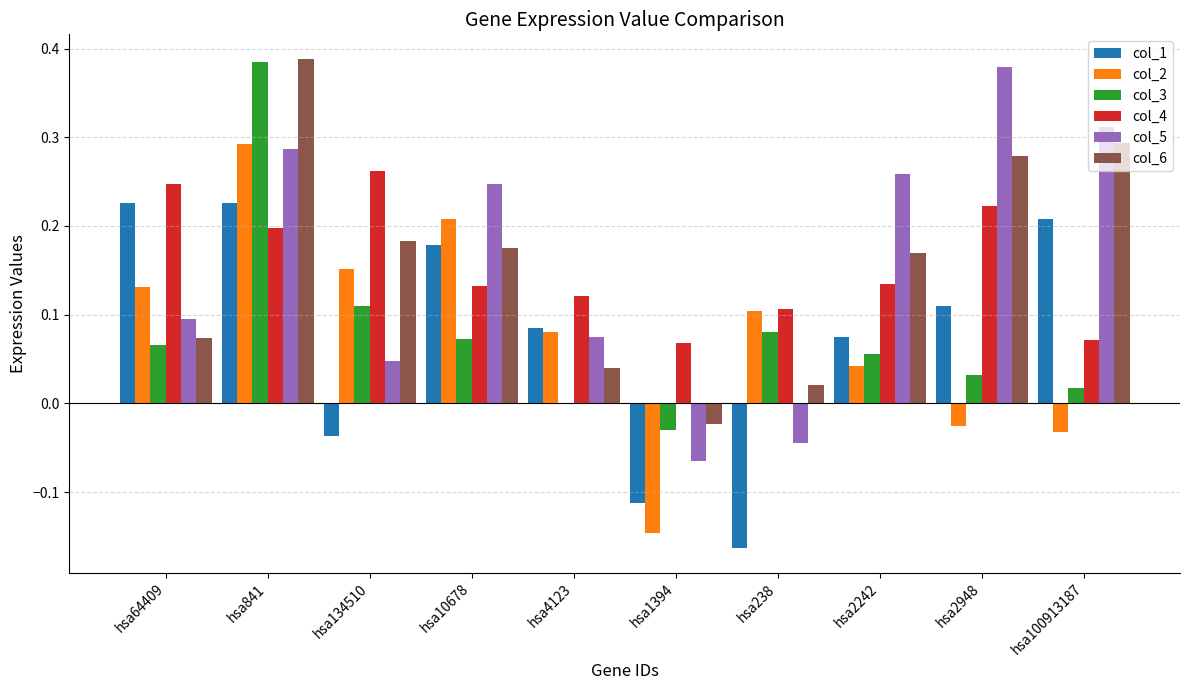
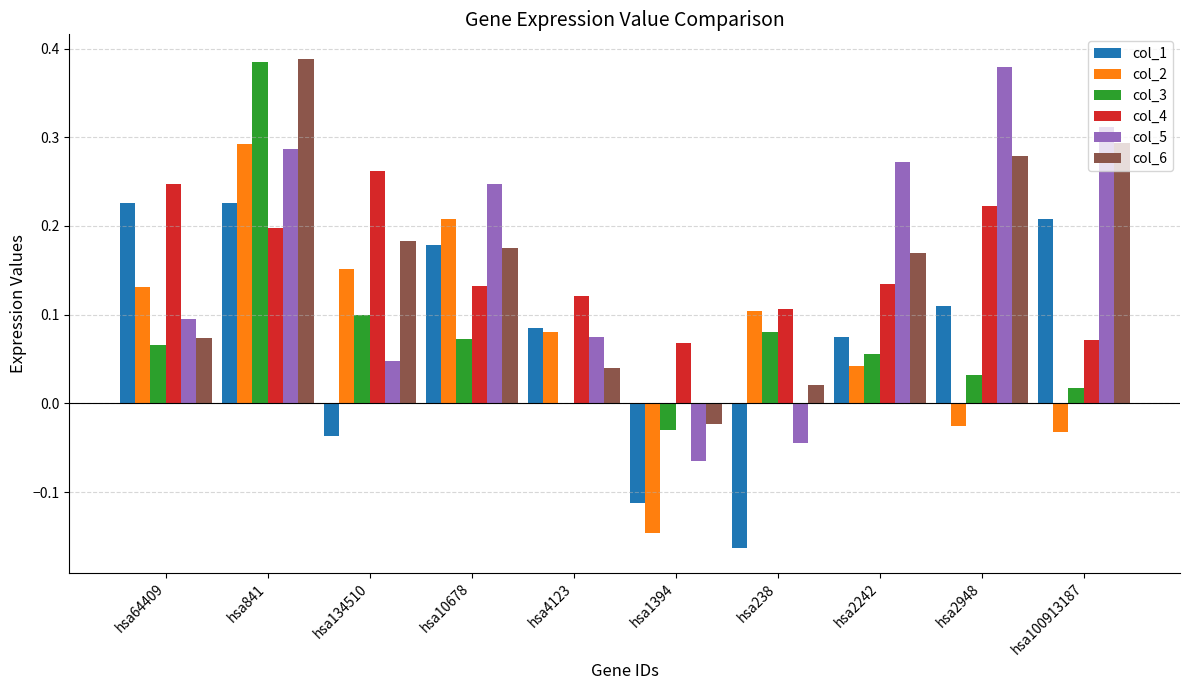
col_3, hsa134510: 0.11 -> 0.10
col_5, hsa2242: 0.26 -> 0.27
